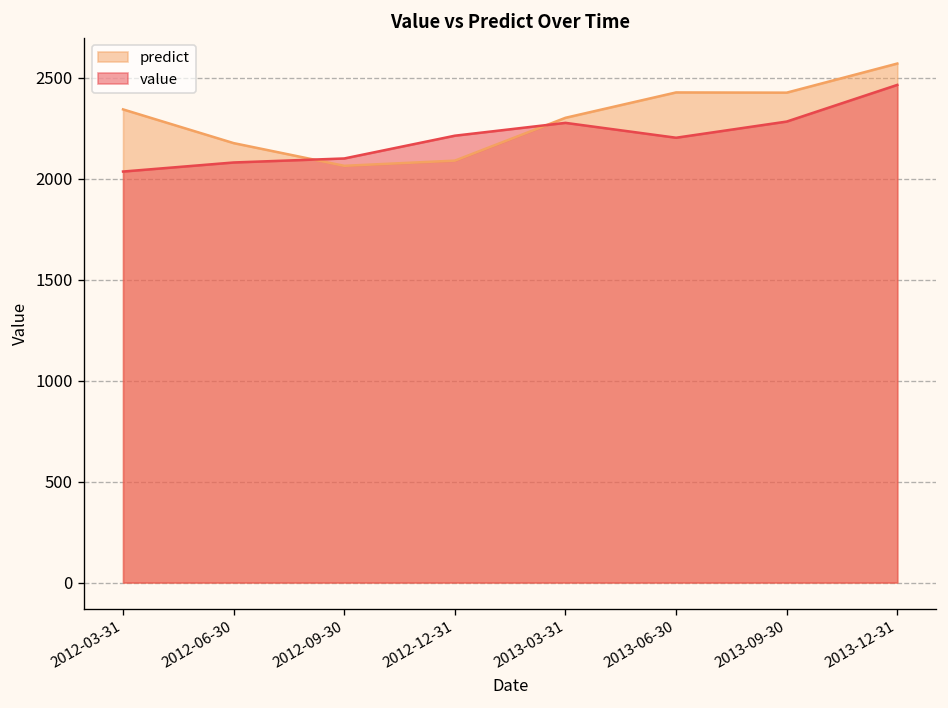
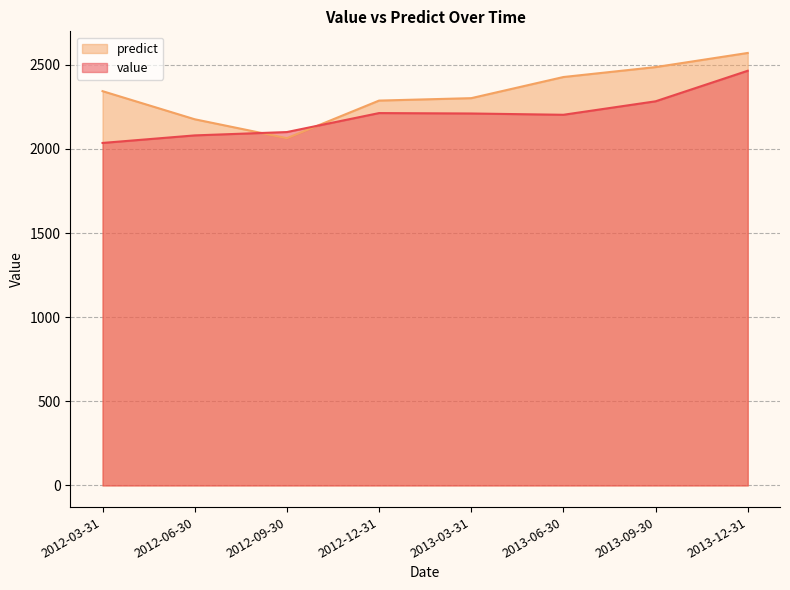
predict, 2012-12-31: 2090 -> 2290
value, 2013-03-31: 2280 -> 2210
predict, 2013-09-30: 2430 -> 2490
